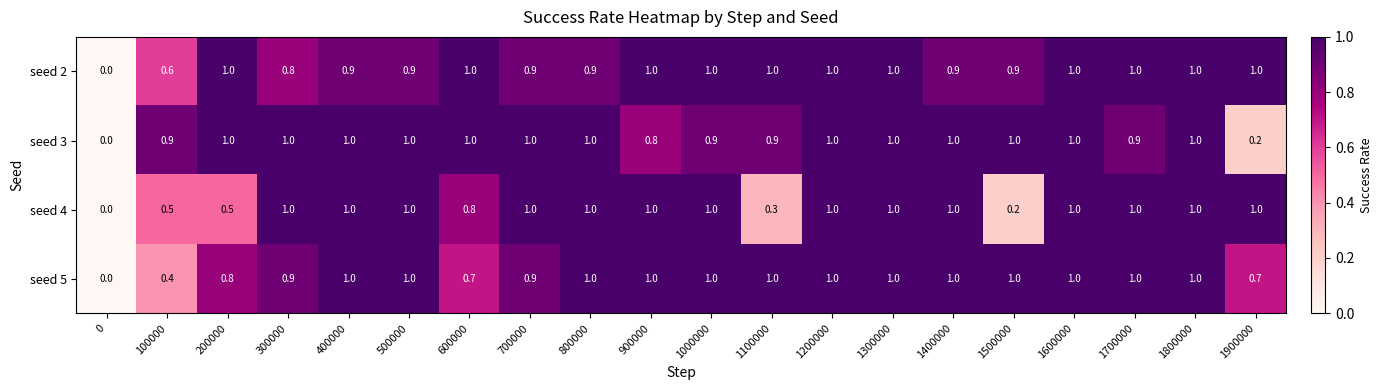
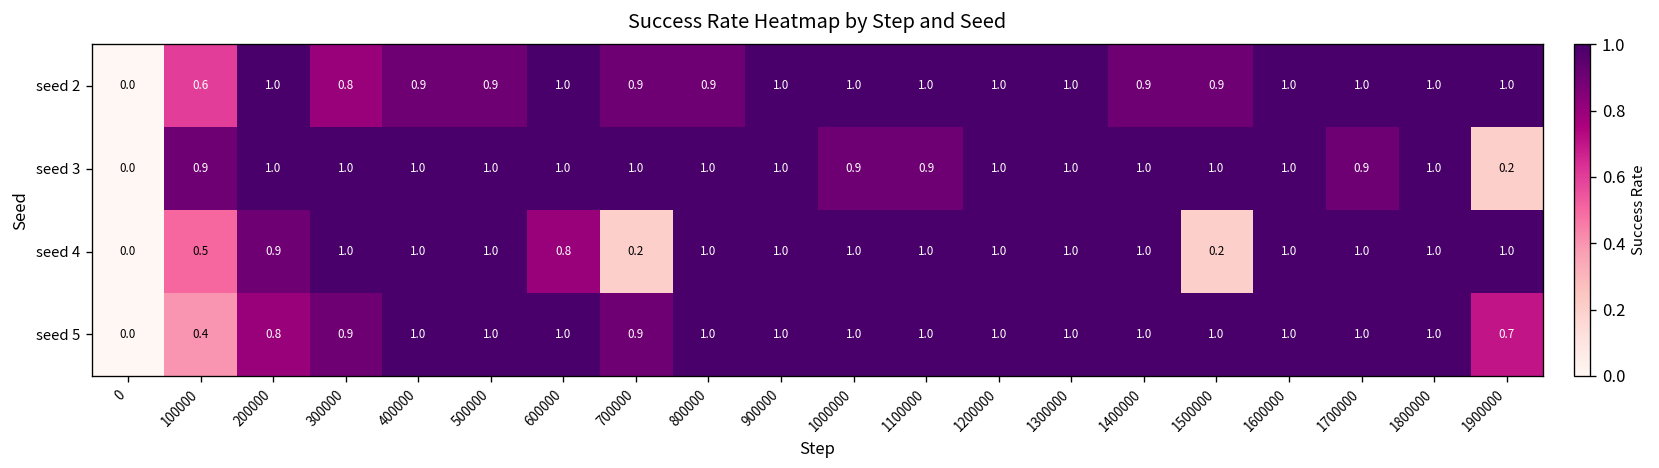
seed 3, 900000: 0.8 -> 1.0
seed 4, 200000: 0.5 -> 0.9
seed 4, 700000: 1.0 -> 0.2
seed 4, 1100000: 0.3 -> 1.0
seed 5, 600000: 0.7 -> 1.0
